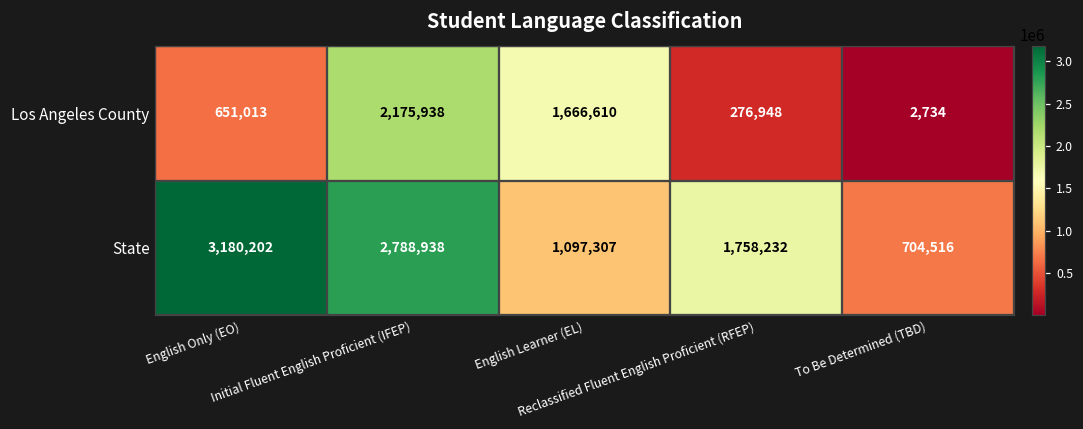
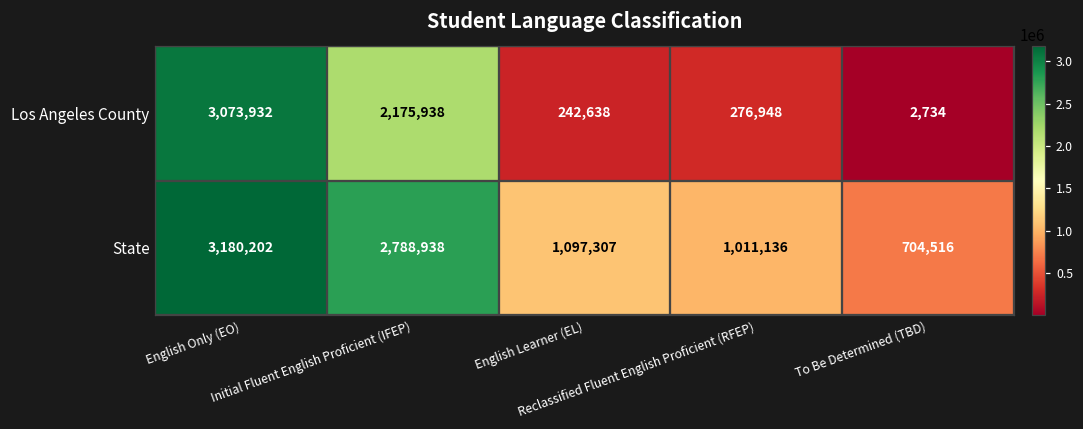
Los Angeles County, English Only (EO): 651,013 -> 3,073,932
Los Angeles County, English Learner (EL): 1,666,610 -> 242,638
State, Reclassified Fluent English Proficient (RFEP): 1,758,232 -> 1,011,136
